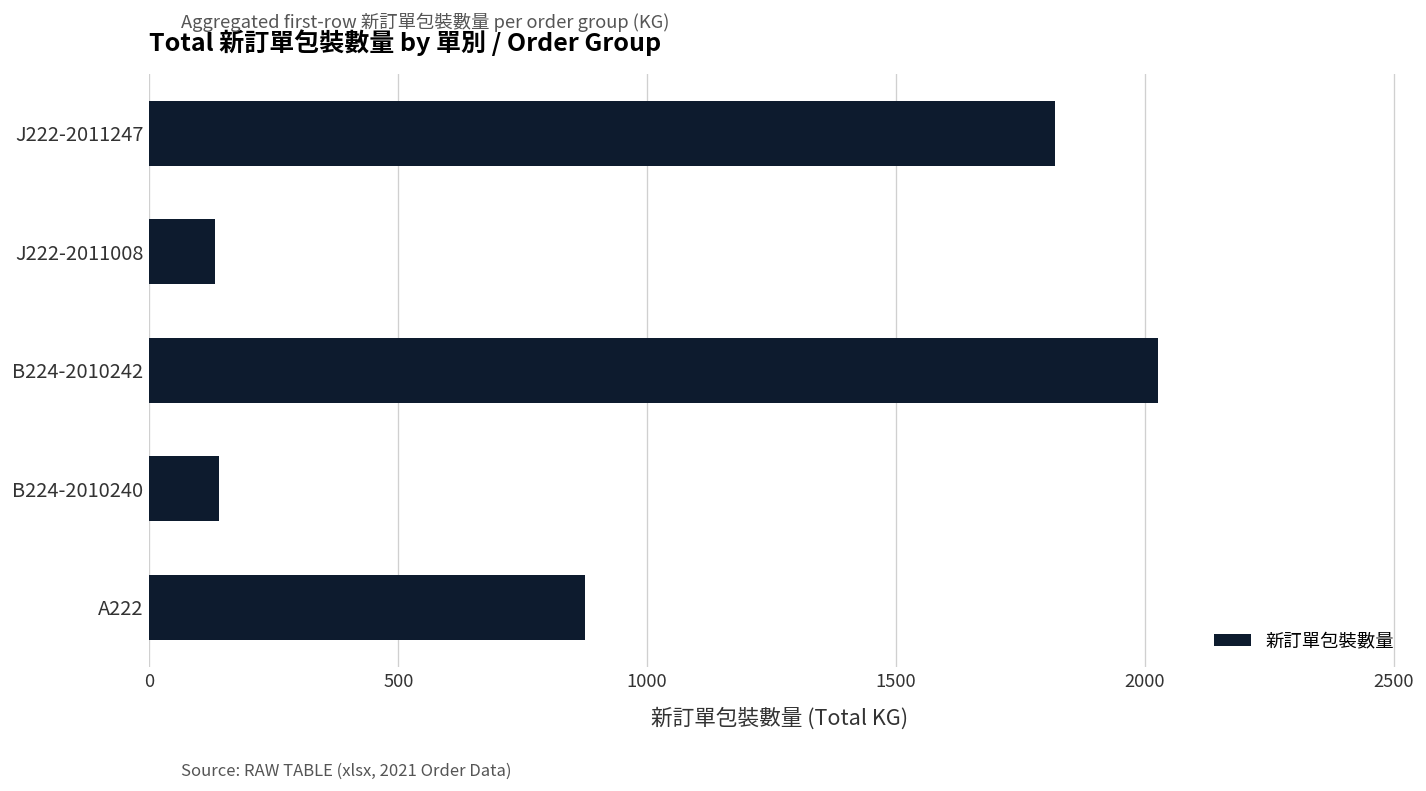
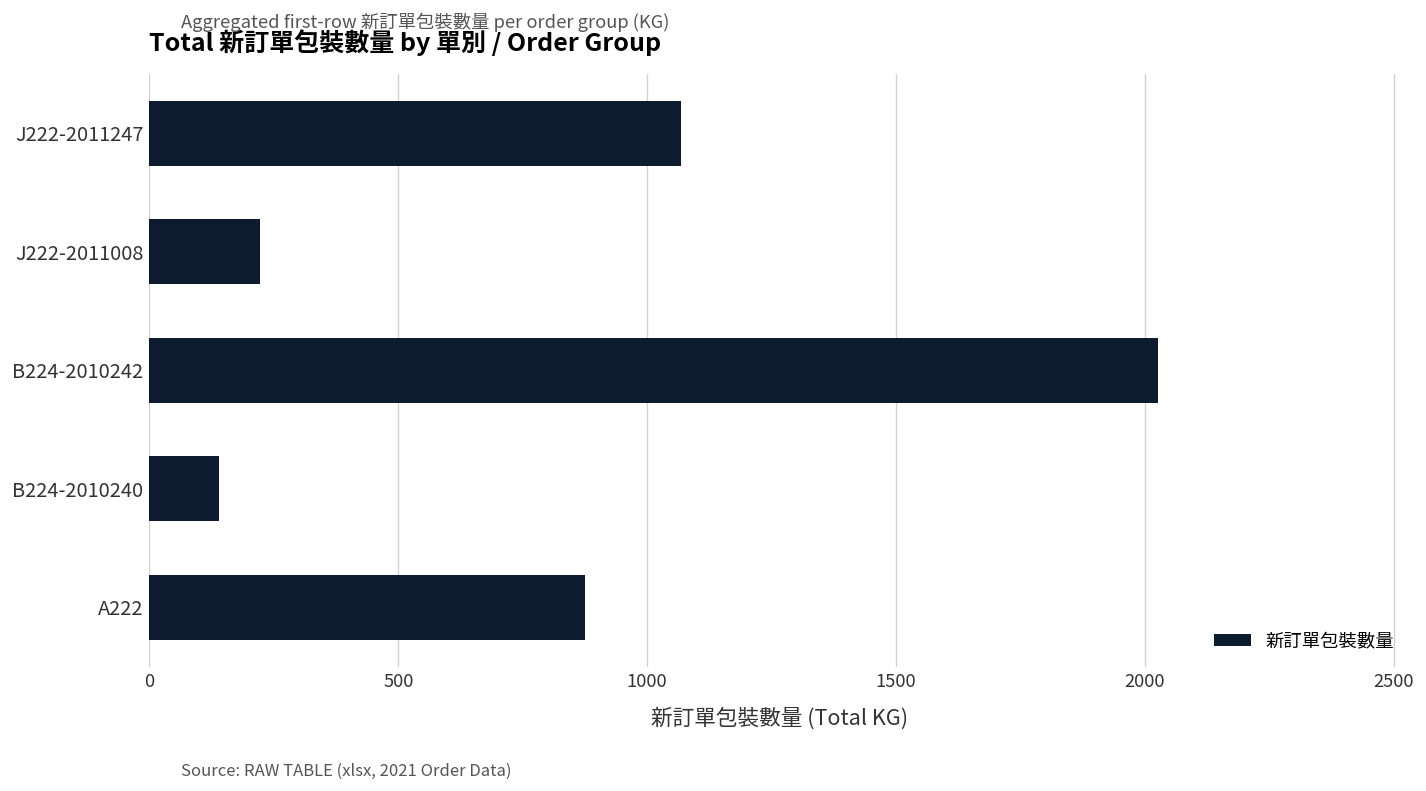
J222-2011247: 1820 -> 1070
J222-2011008: 130 -> 220
